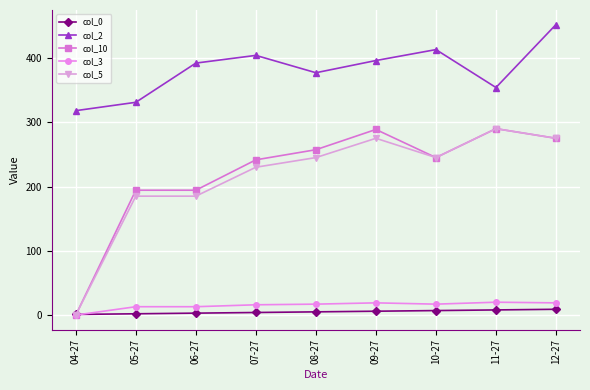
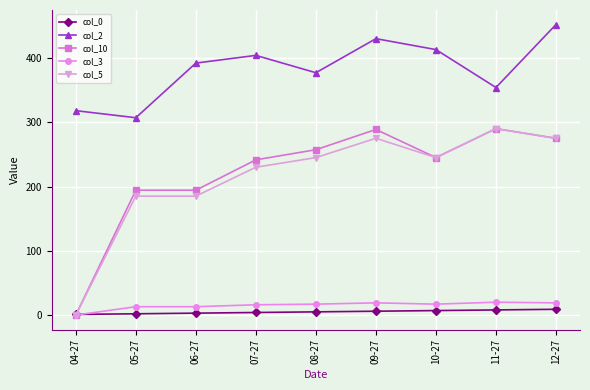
col_2, 05-27: 330 -> 310
col_2, 09-27: 400 -> 430
